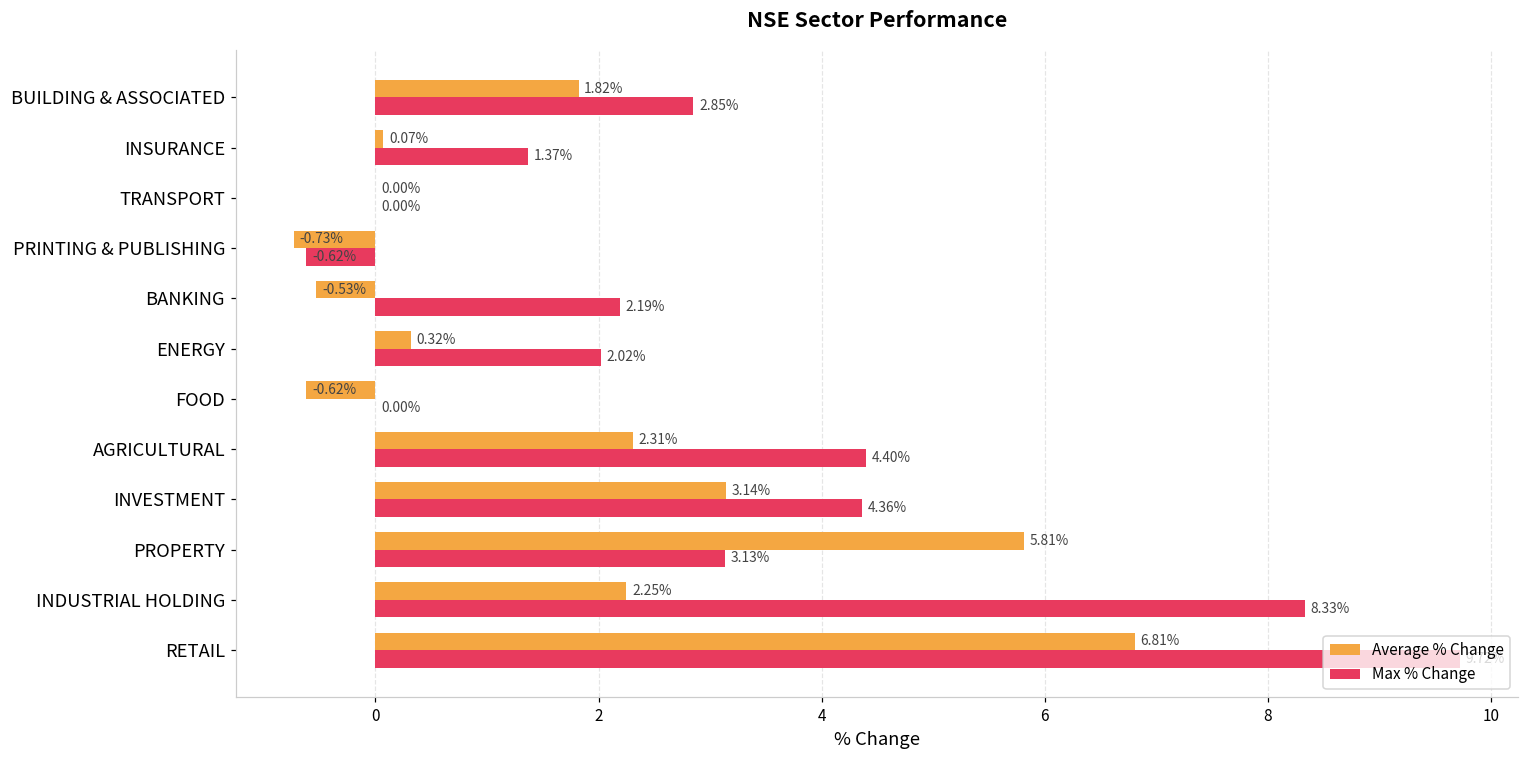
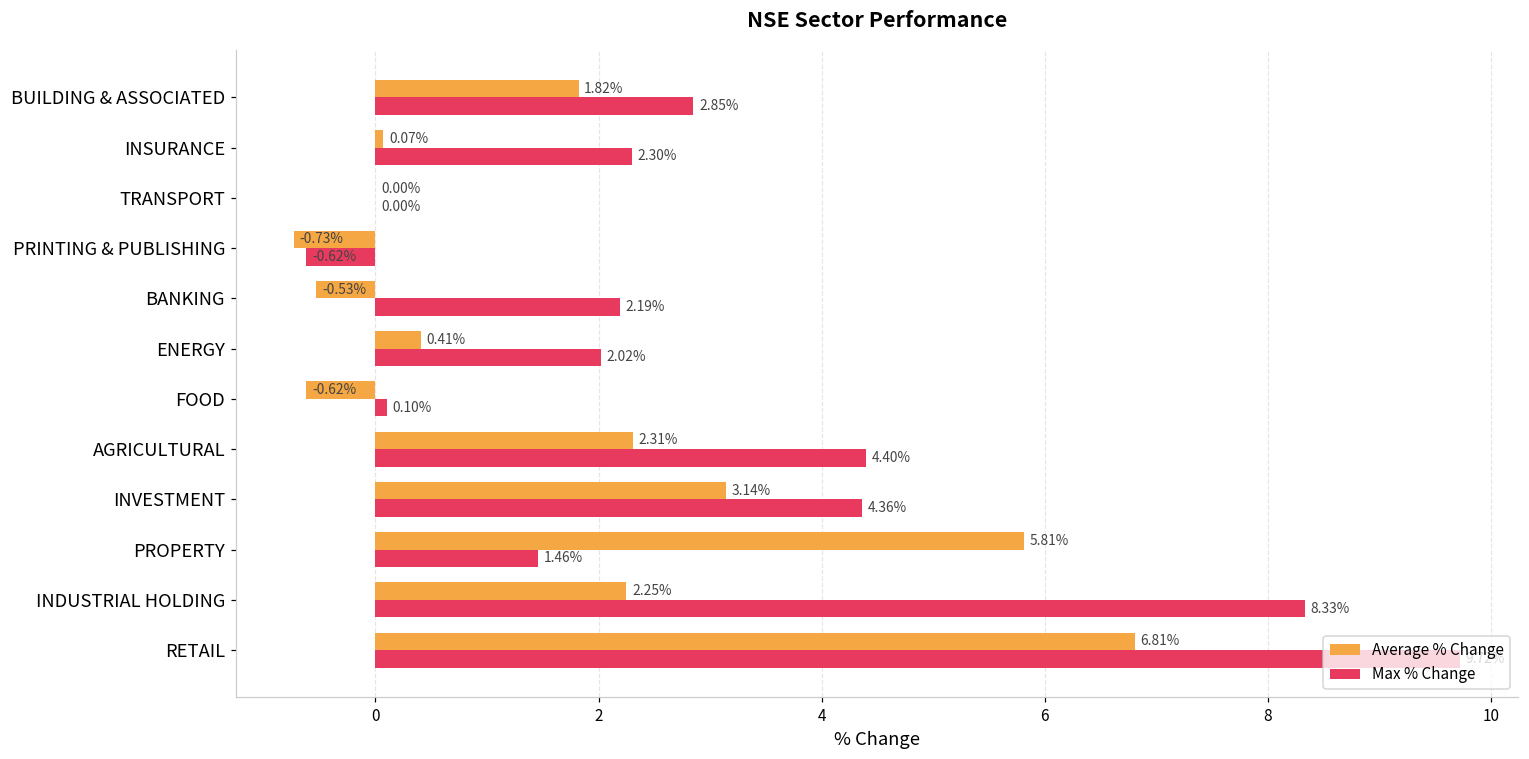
Max % Change, INSURANCE: 1.37% -> 2.30%
Average % Change, ENERGY: 0.32% -> 0.41%
Max % Change, FOOD: 0.00% -> 0.10%
Max % Change, PROPERTY: 3.13% -> 1.46%
